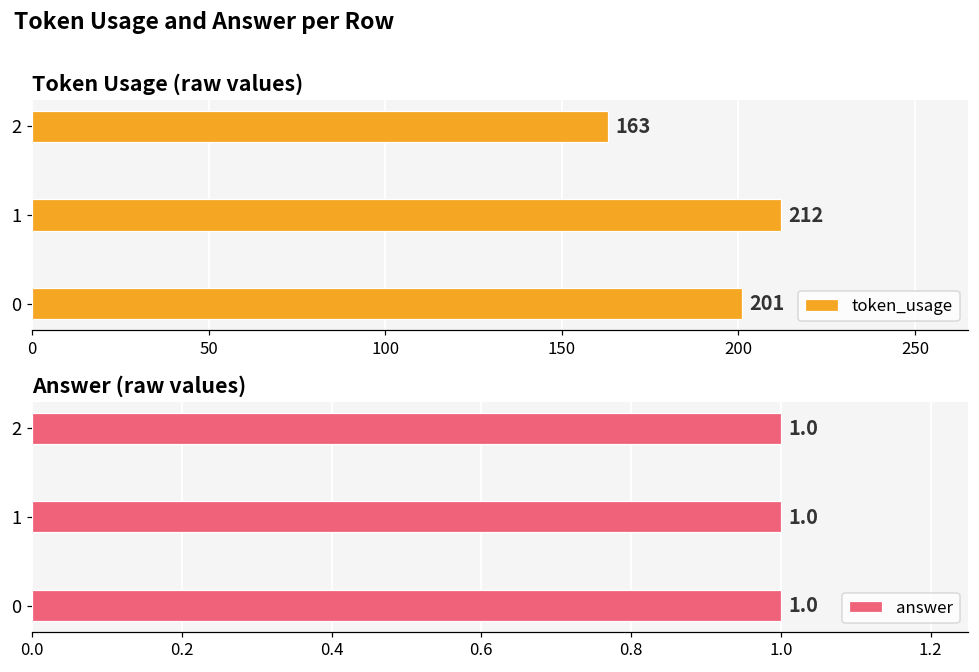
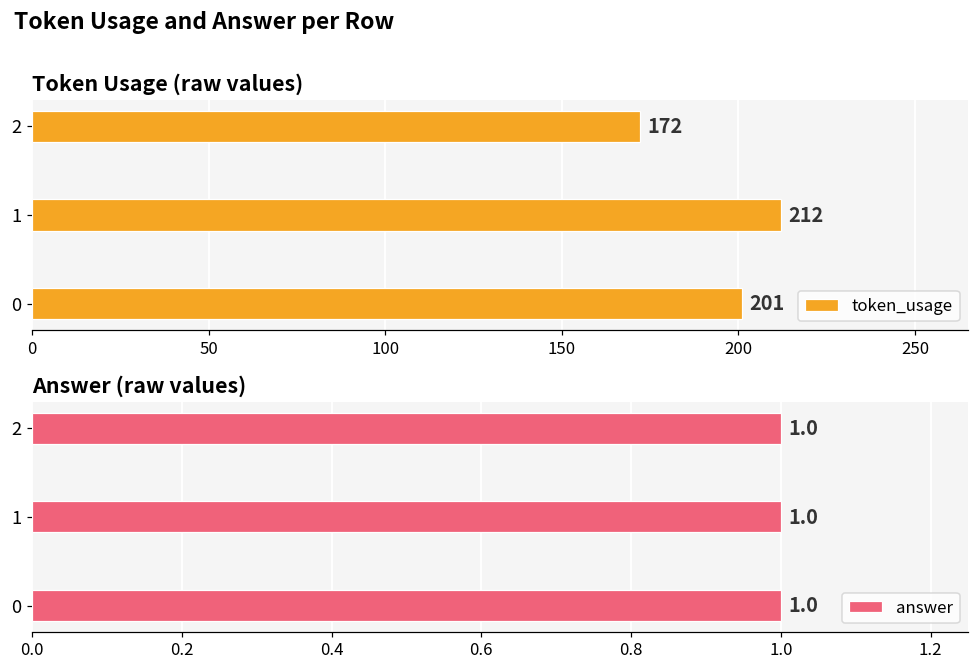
Token Usage (raw values), 2: 163 -> 172
